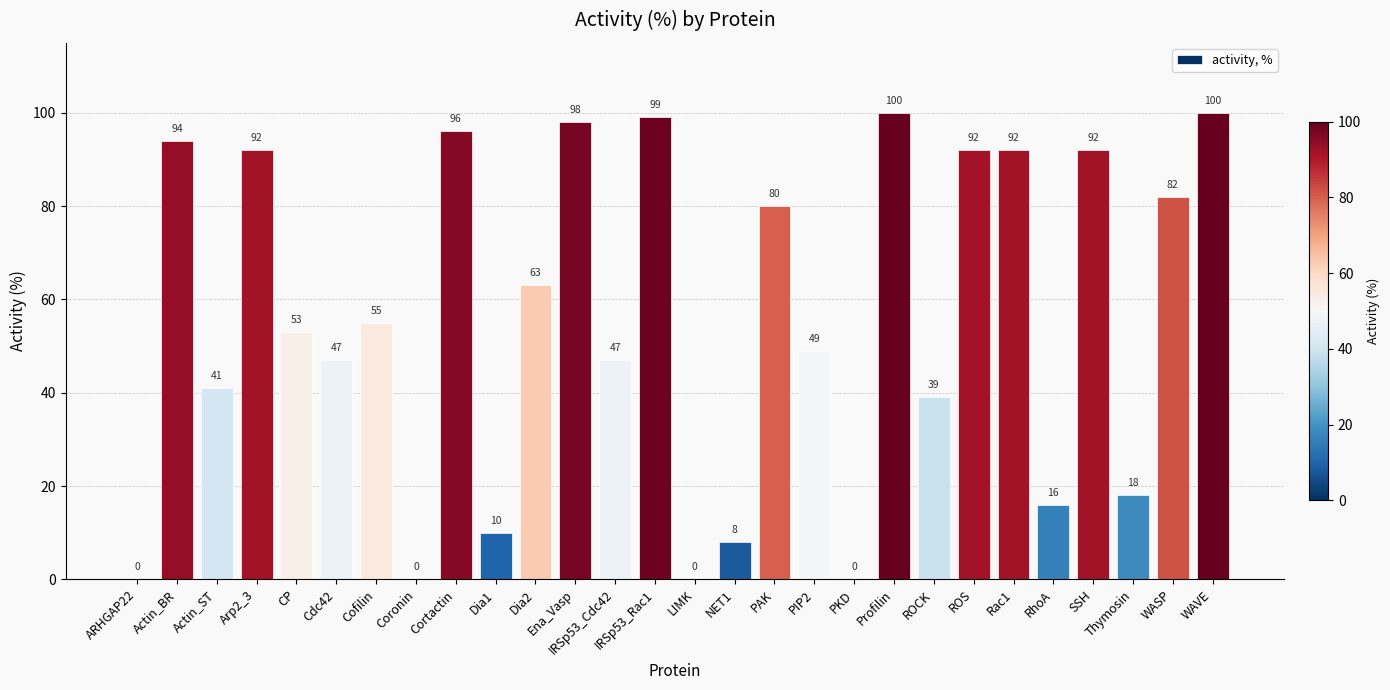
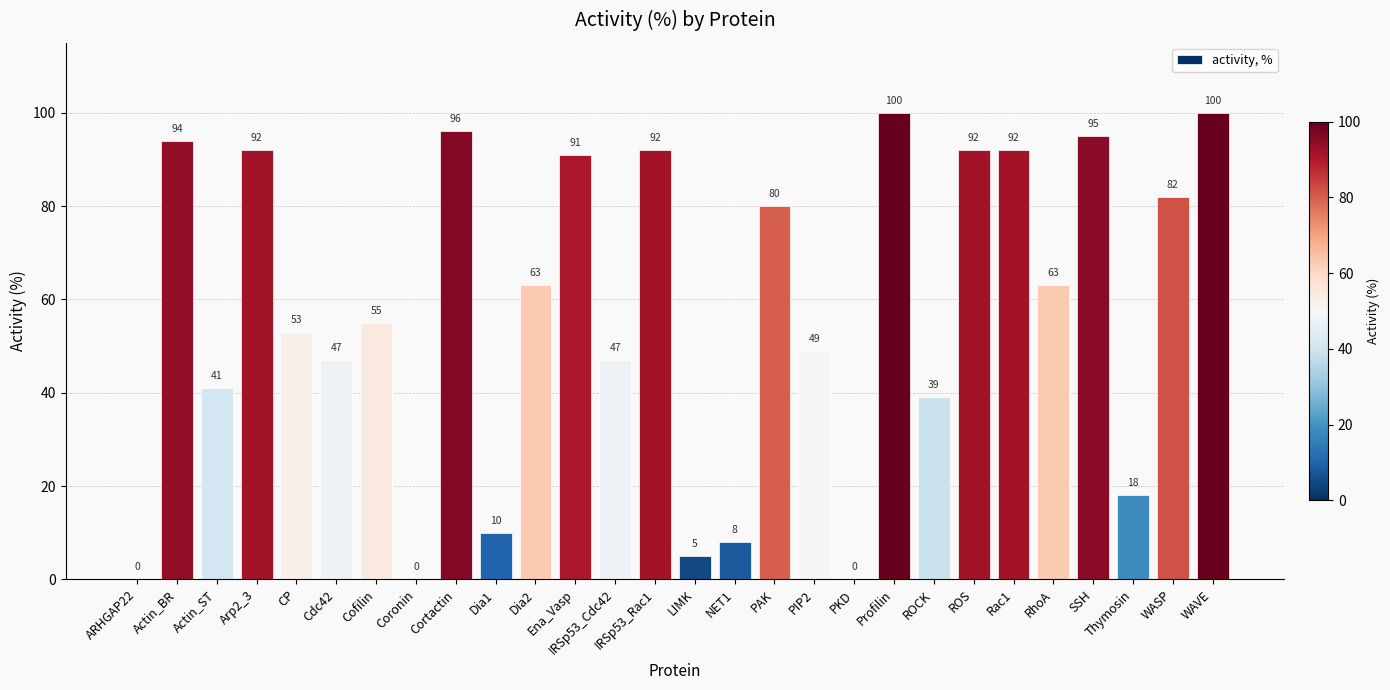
Ena_Vasp: 98 -> 91
IRSp53_Rac1: 99 -> 92
LIMK: 0 -> 5
RhoA: 16 -> 63
SSH: 92 -> 95
